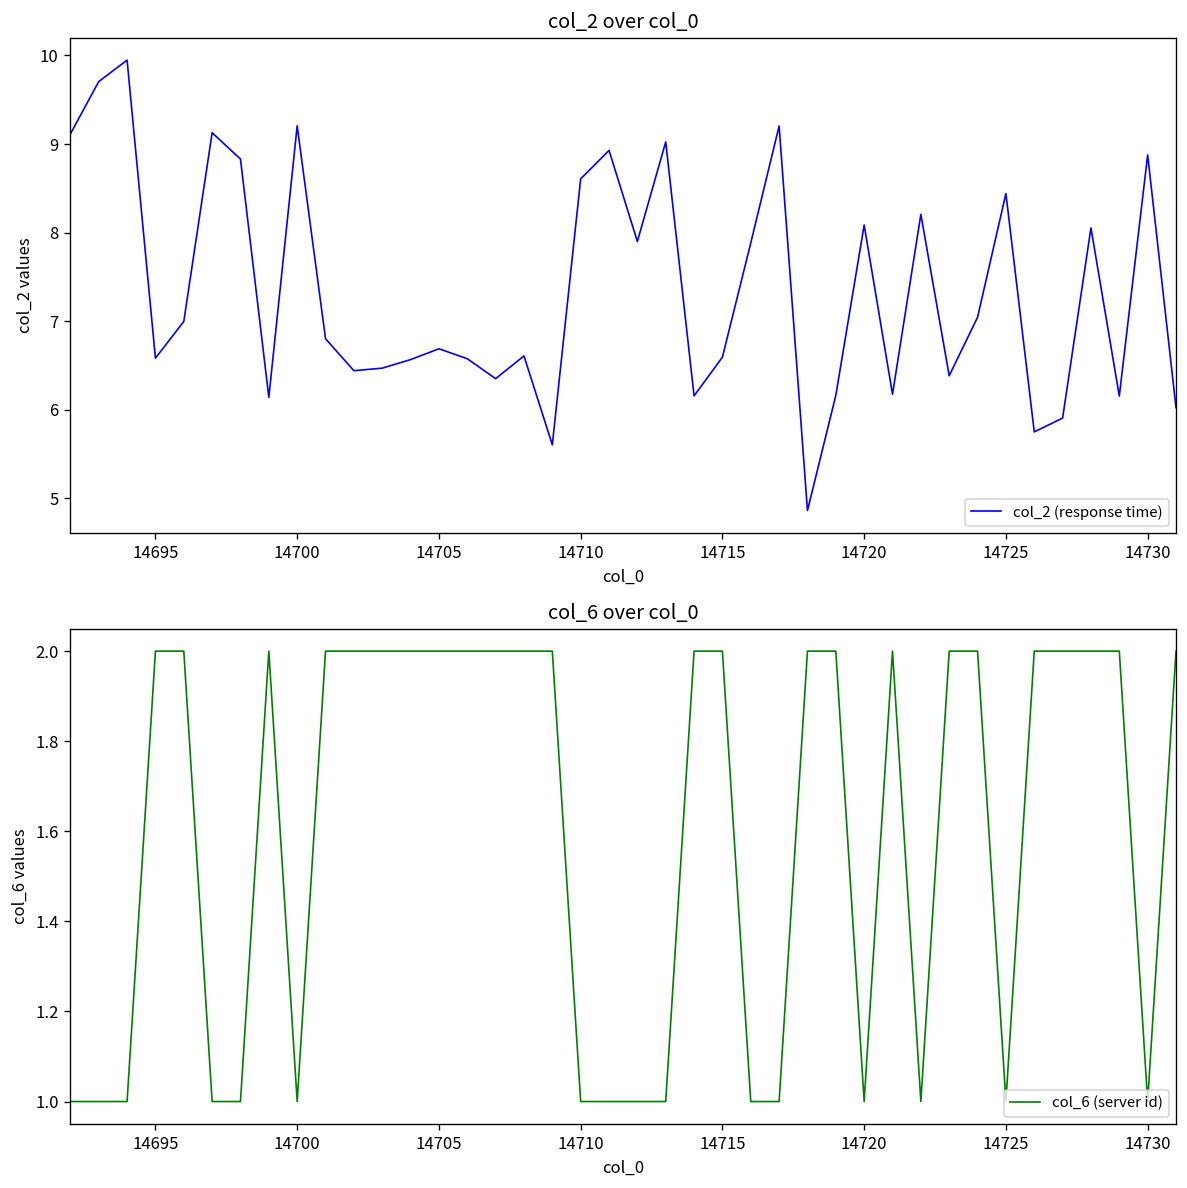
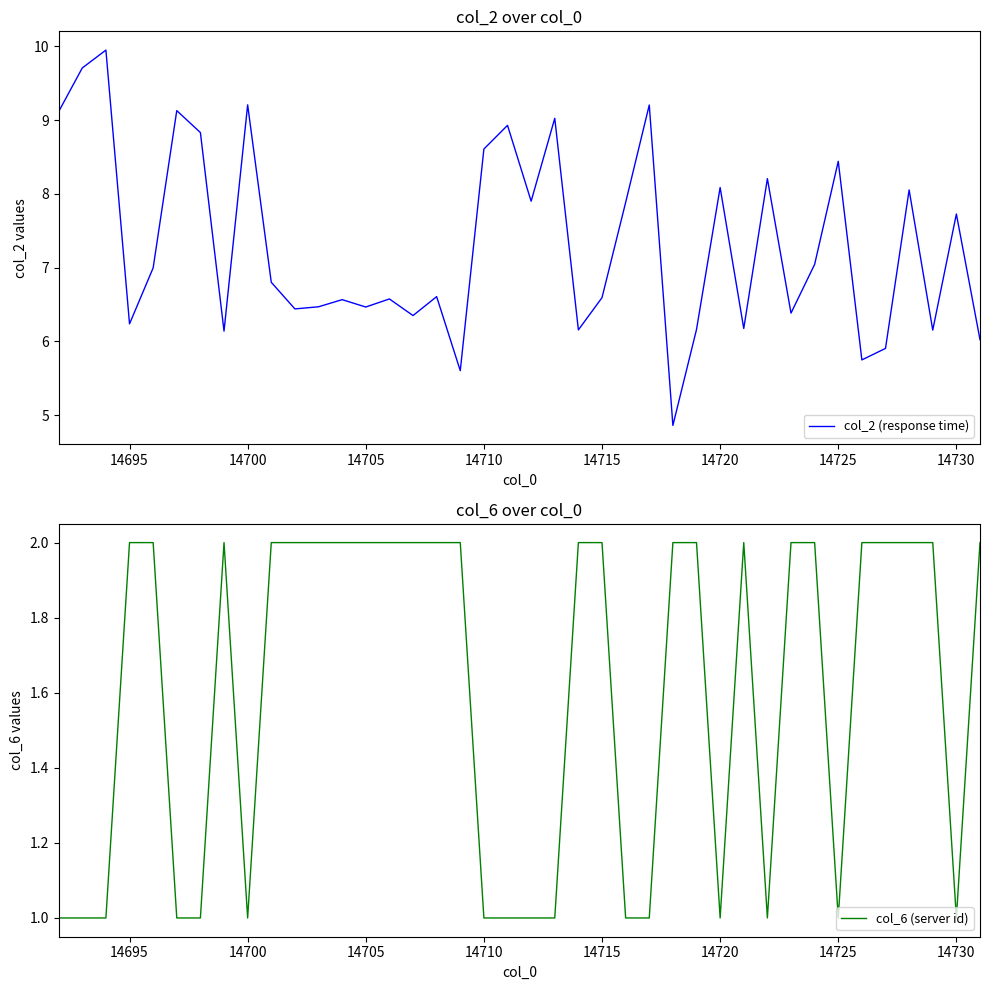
col_2 over col_0, 14695: 6.6 -> 6.2
col_2 over col_0, 14705: 6.7 -> 6.5
col_2 over col_0, 14730: 8.9 -> 7.7
